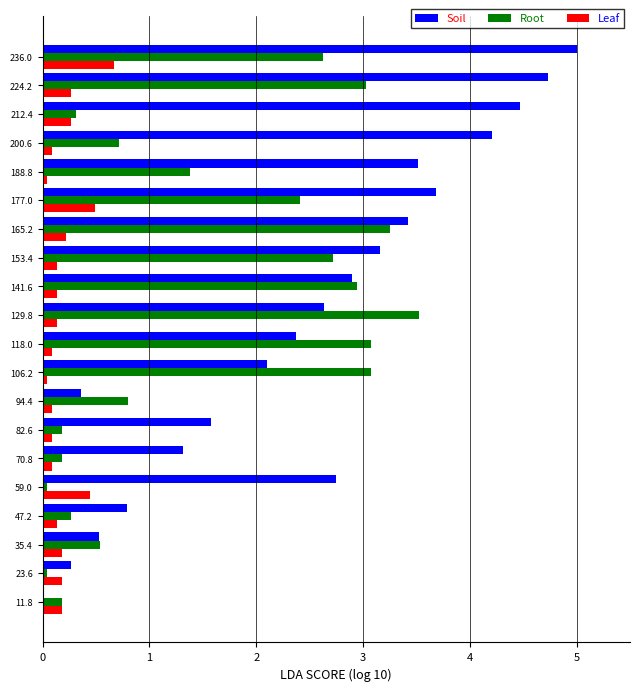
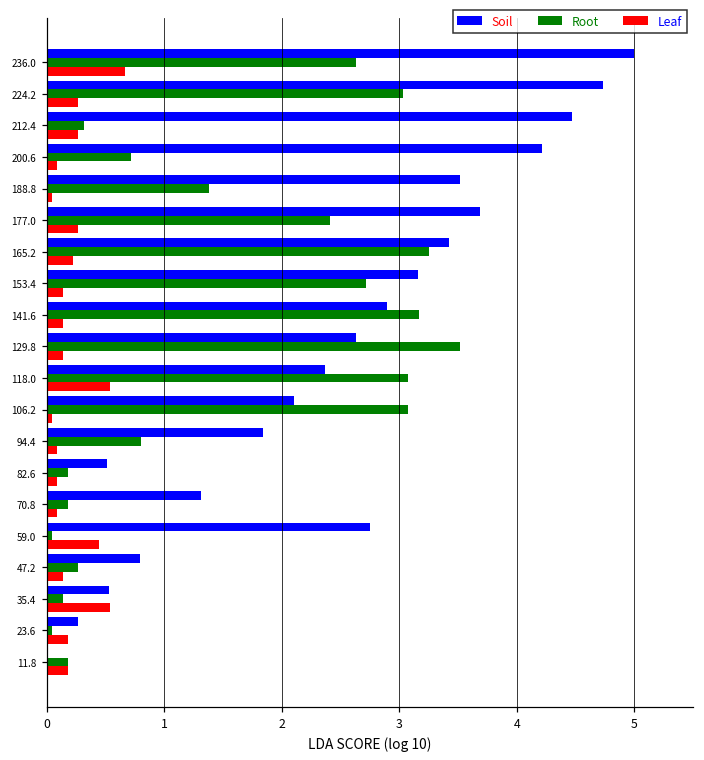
Leaf, 177.0: 0.49 -> 0.27
Root, 141.6: 2.94 -> 3.16
Leaf, 118.0: 0.09 -> 0.53
Soil, 94.4: 0.36 -> 1.84
Soil, 82.6: 1.58 -> 0.51
Root, 35.4: 0.53 -> 0.13
Leaf, 35.4: 0.18 -> 0.53
